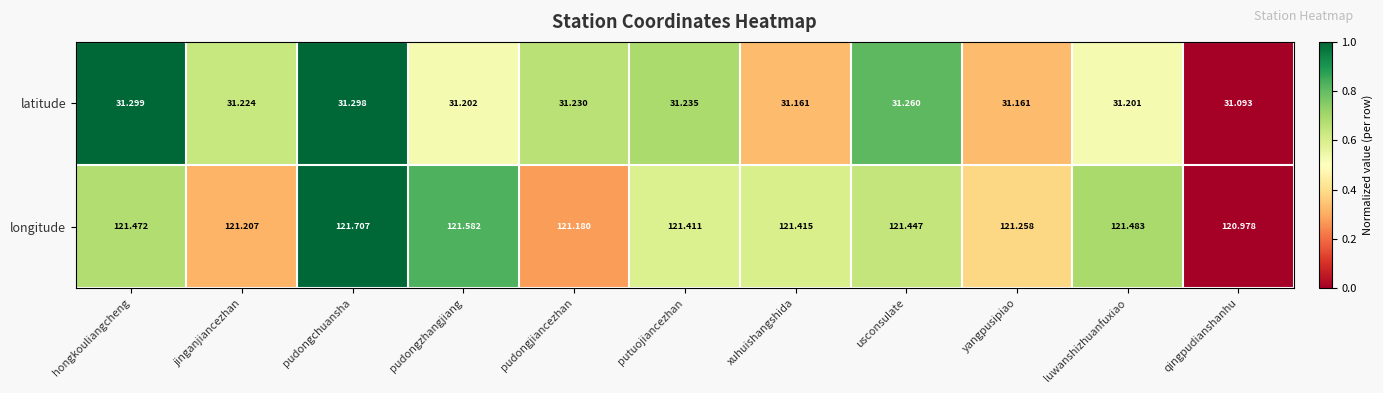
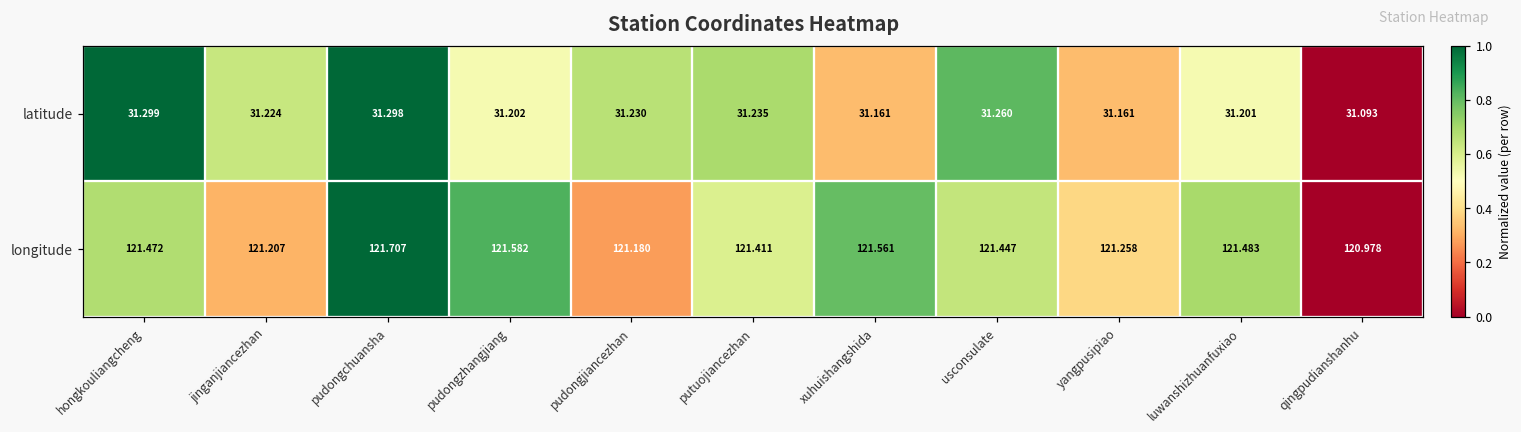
longitude, xuhuishangshida: 121.415 -> 121.561
